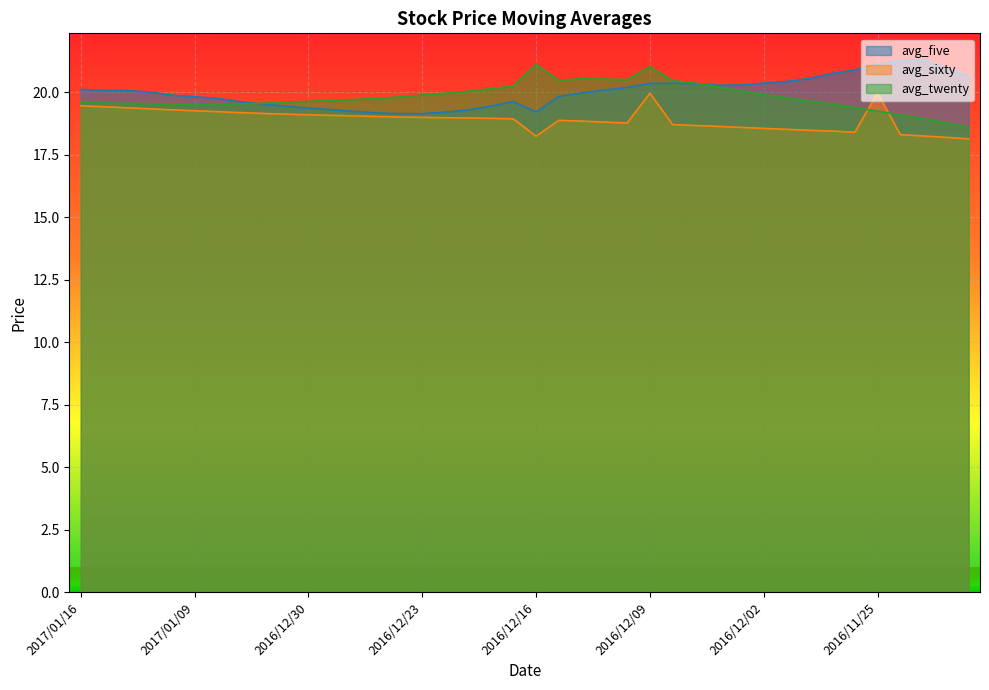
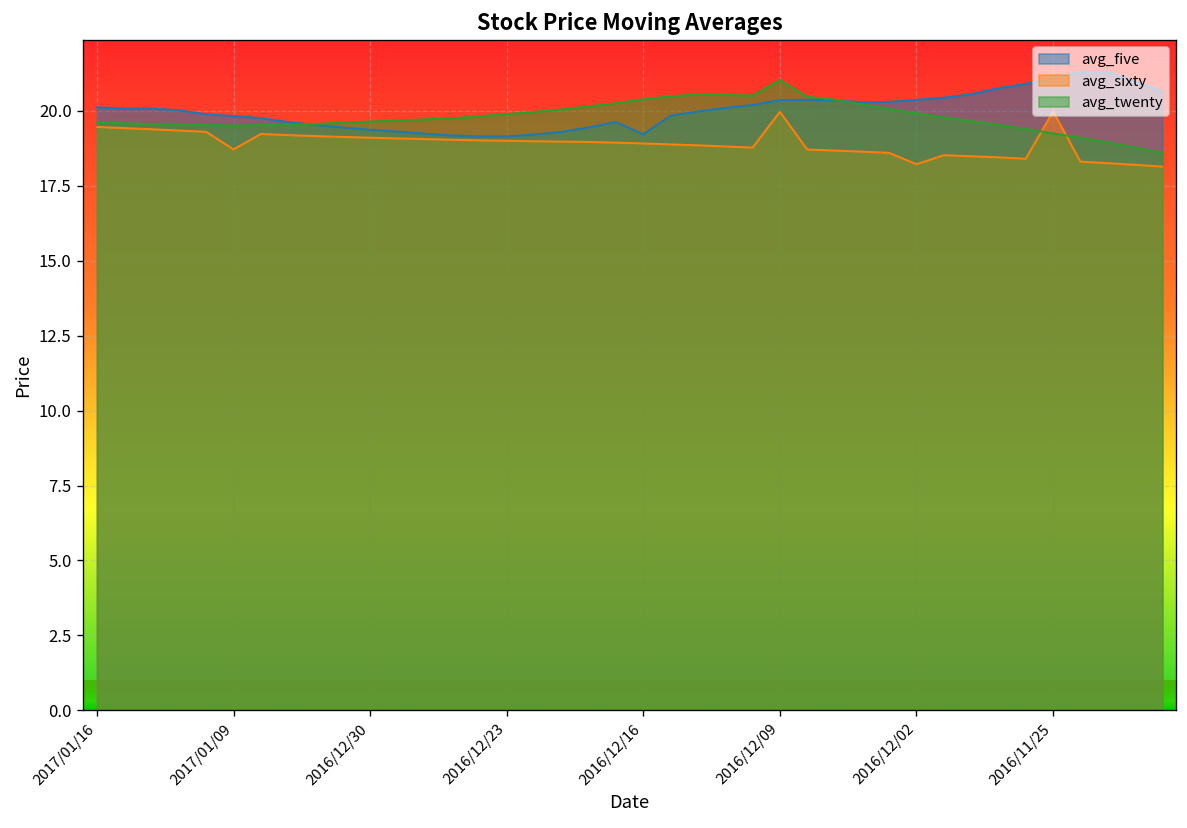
avg_sixty, 2017/01/09: 19.3 -> 18.7
avg_sixty, 2016/12/16: 18.2 -> 18.9
avg_twenty, 2016/12/16: 21.1 -> 20.4
avg_sixty, 2016/12/02: 18.6 -> 18.2
